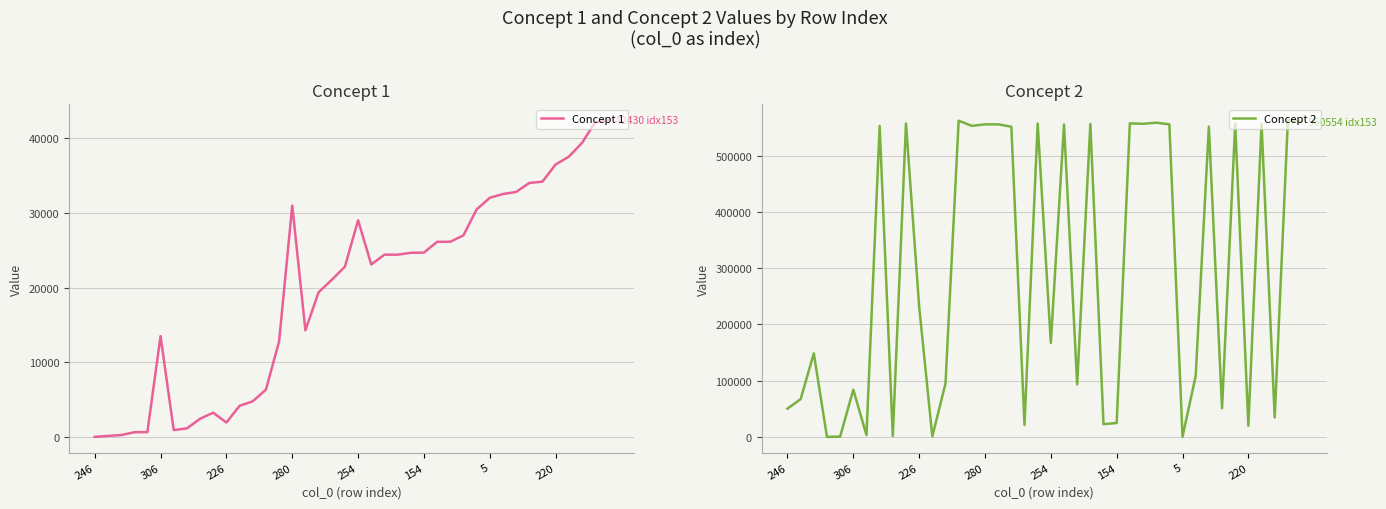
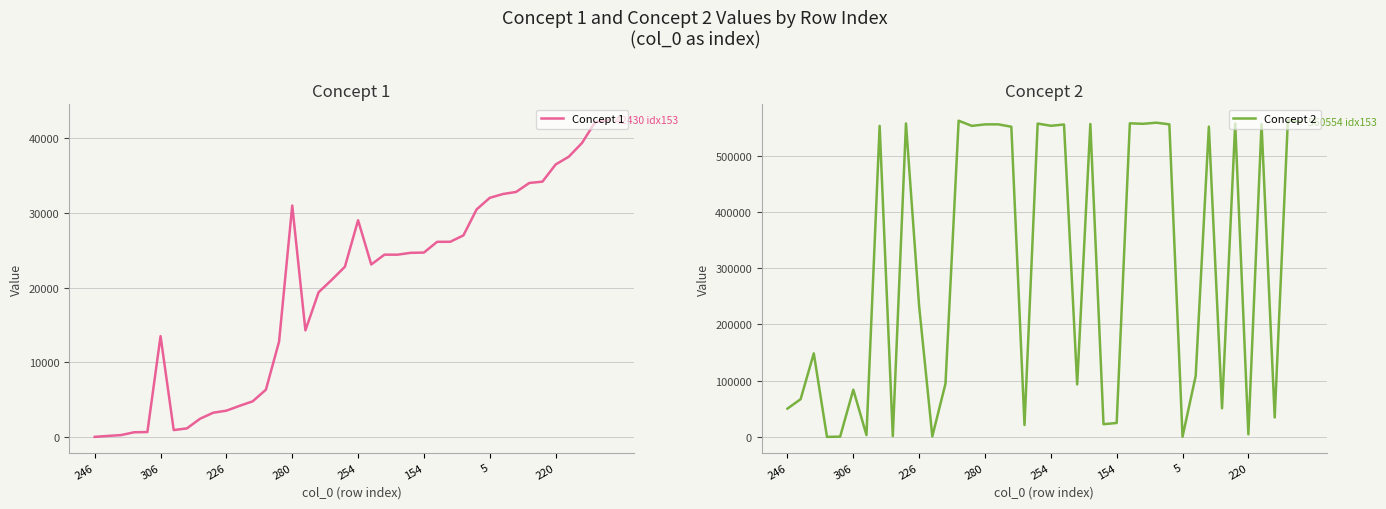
Concept 1, 226: 2000 -> 4000
Concept 2, 254: 170000 -> 550000
Concept 2, 220: 20000 -> 0
